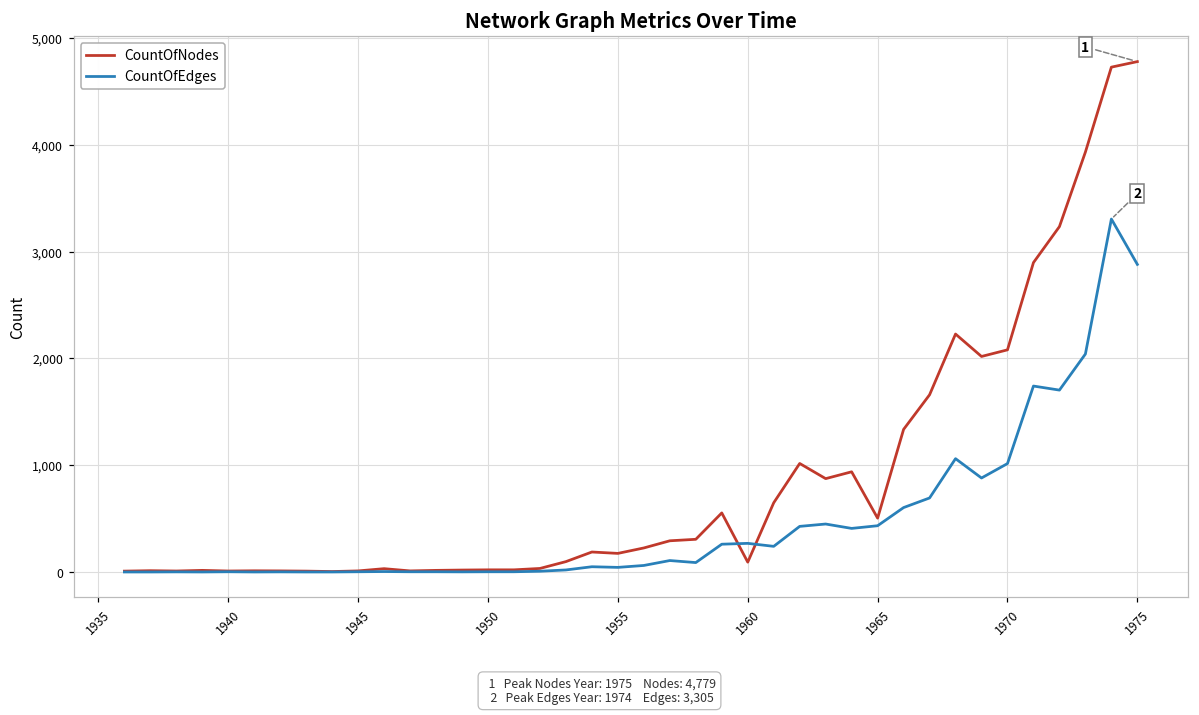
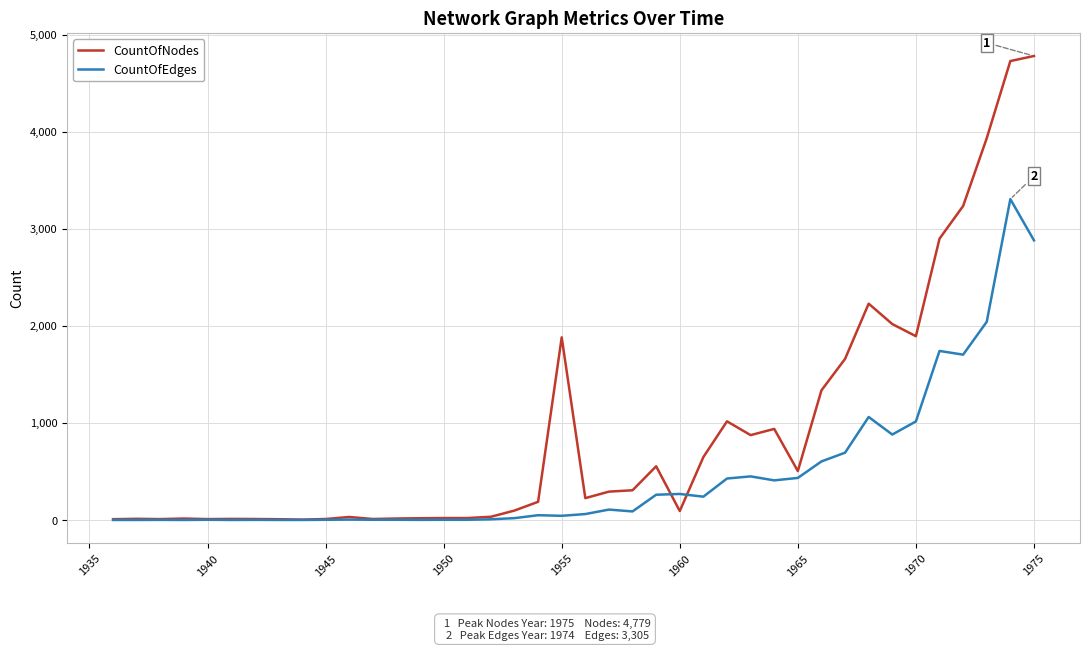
CountOfNodes, 1955: 200 -> 1,900
CountOfNodes, 1970: 2,100 -> 1,900
